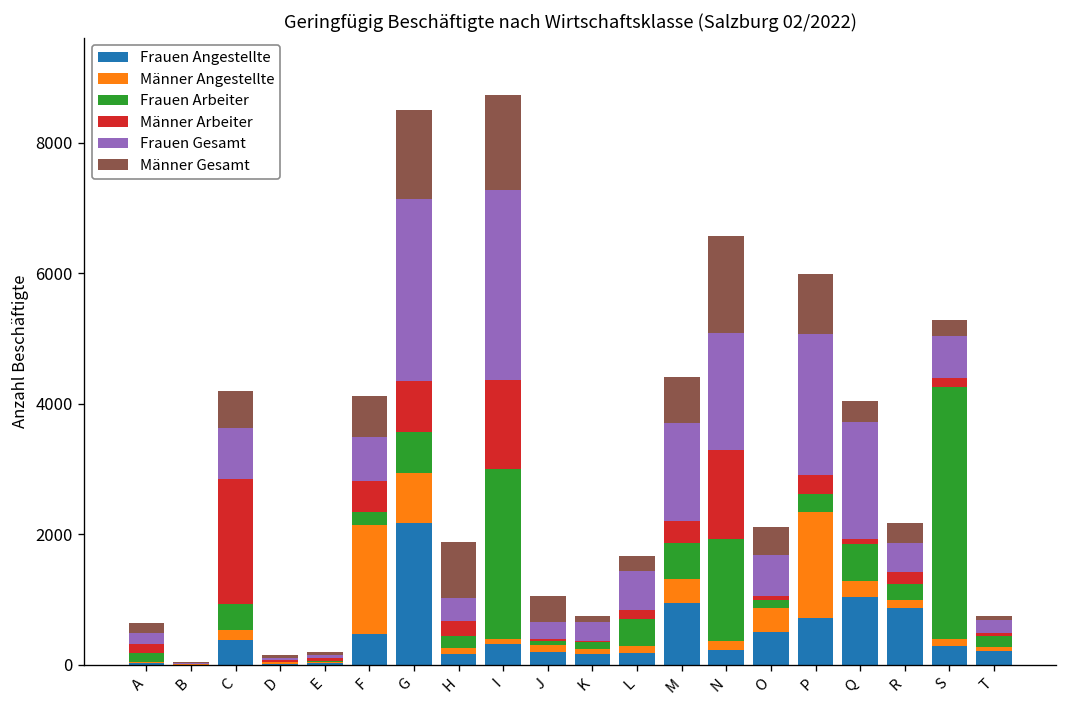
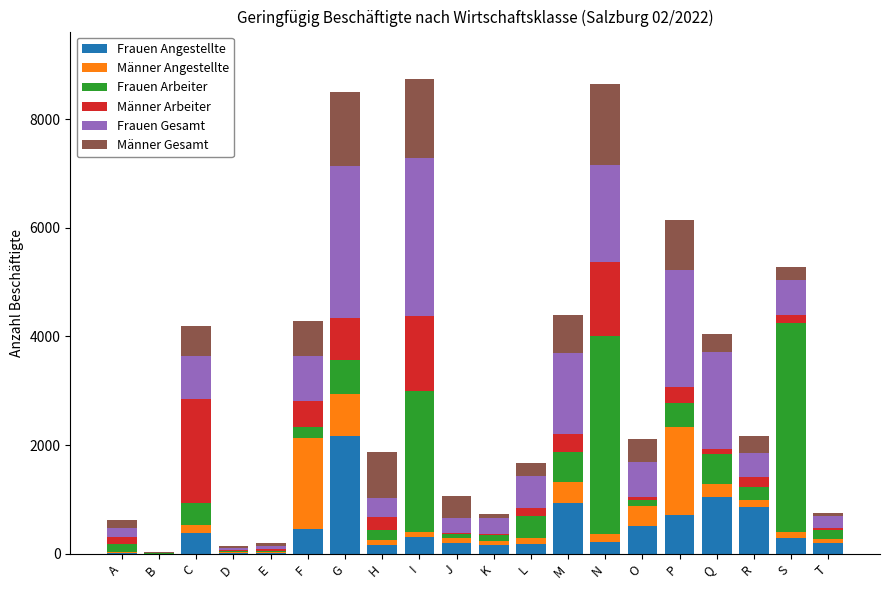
Frauen Gesamt, F: 700 -> 800
Frauen Arbeiter, N: 1600 -> 3600
Frauen Arbeiter, P: 300 -> 400
